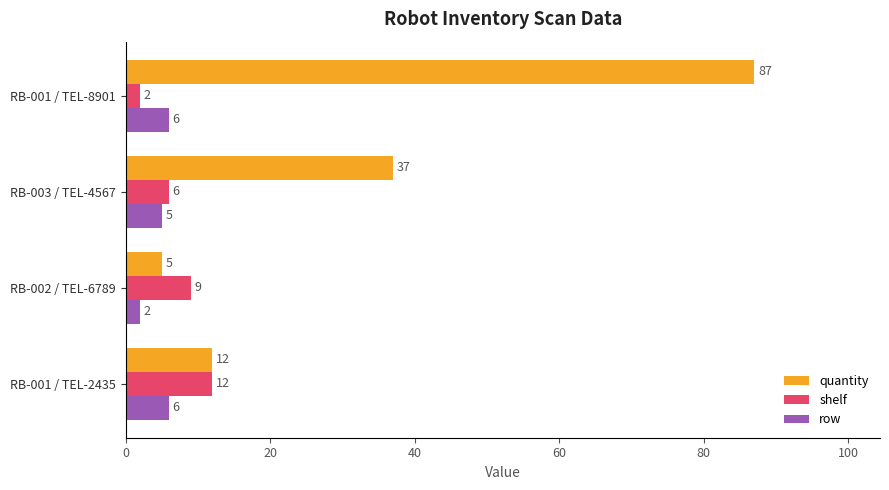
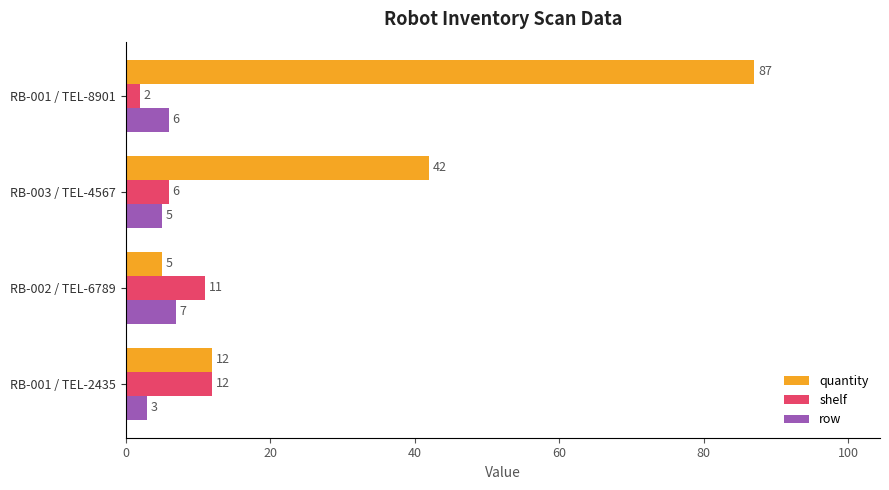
quantity, RB-003 / TEL-4567: 37 -> 42
shelf, RB-002 / TEL-6789: 9 -> 11
row, RB-002 / TEL-6789: 2 -> 7
row, RB-001 / TEL-2435: 6 -> 3
